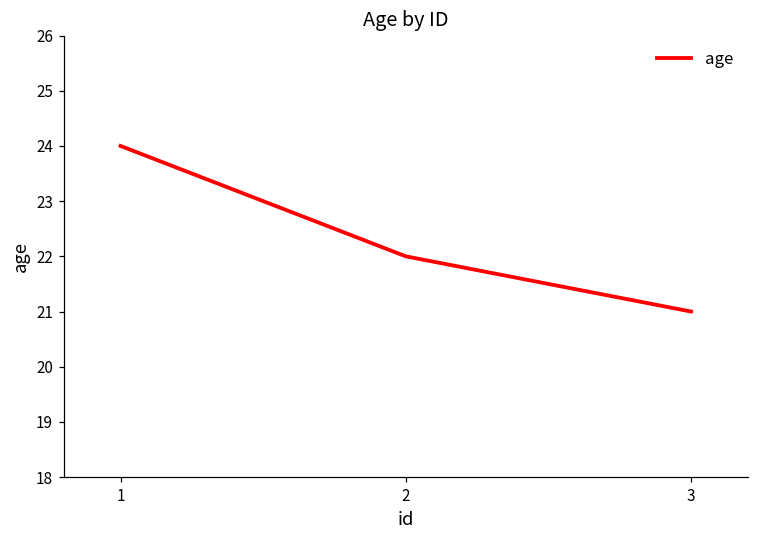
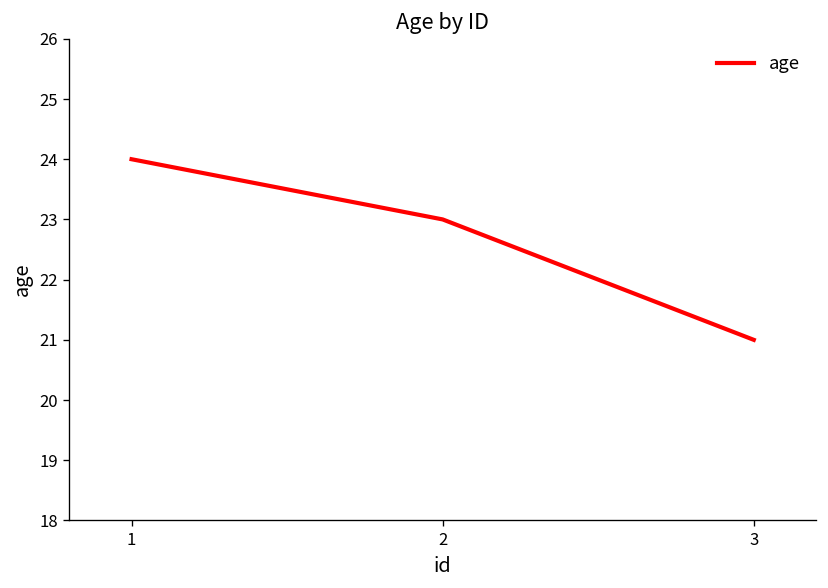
2: 22 -> 23
